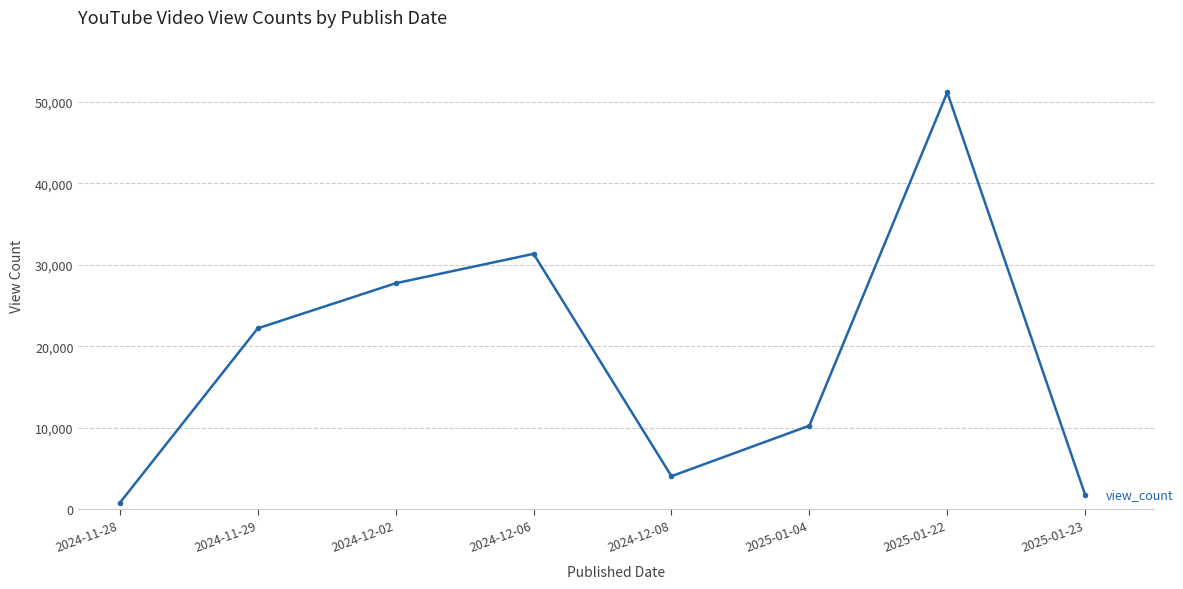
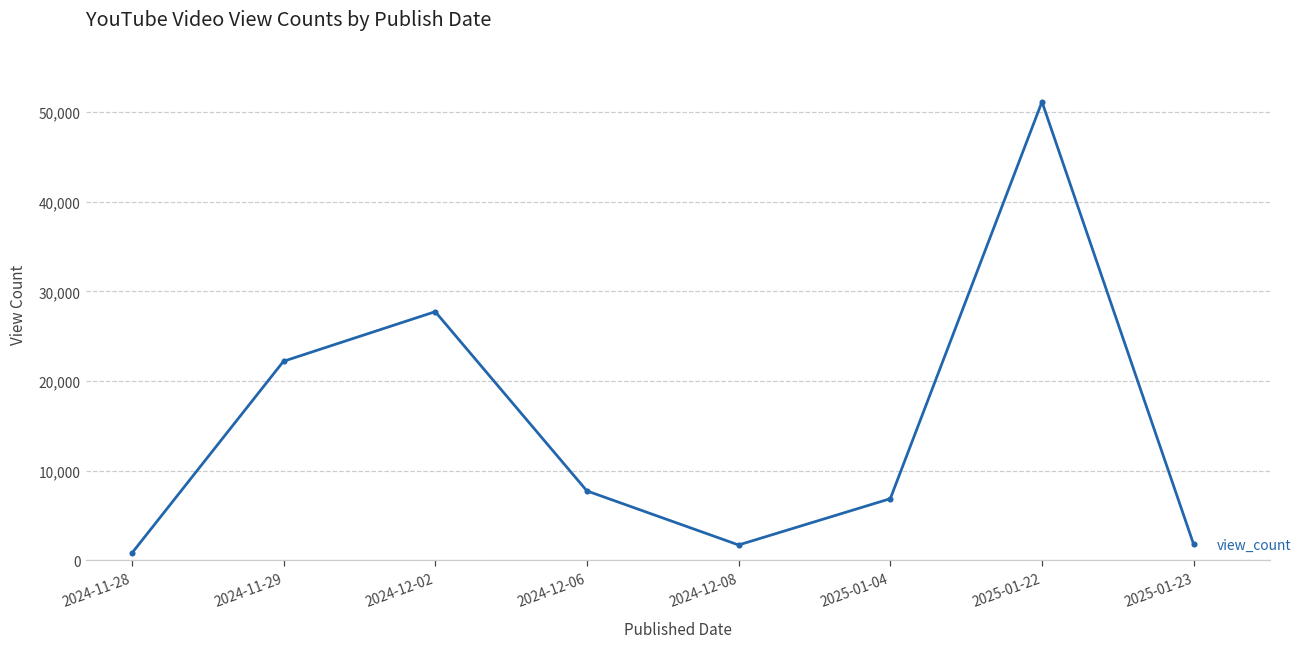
2024-12-06: 31,000 -> 8,000
2024-12-08: 4,000 -> 2,000
2025-01-04: 10,000 -> 7,000
